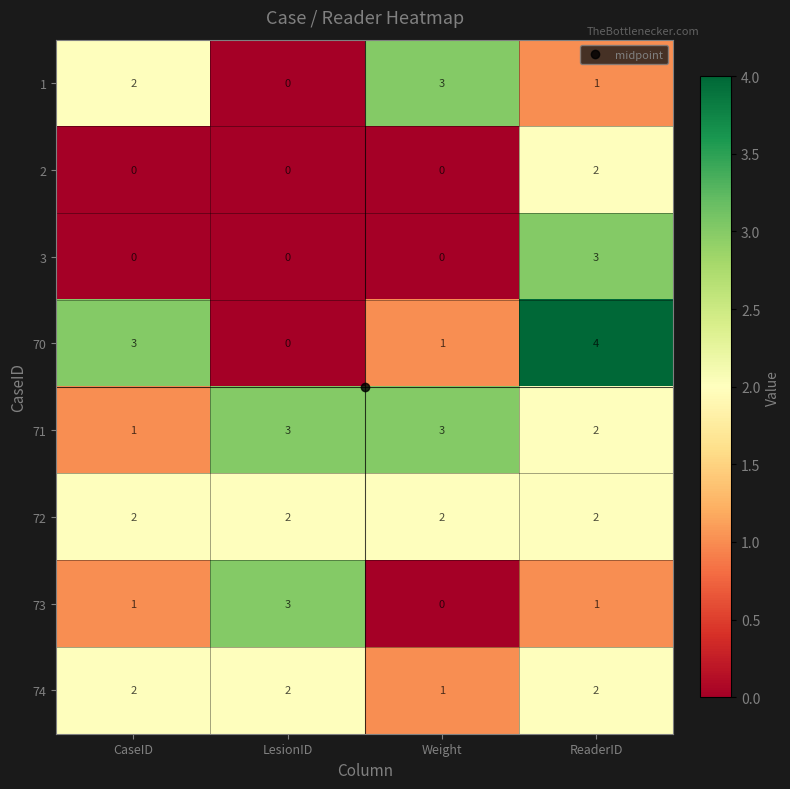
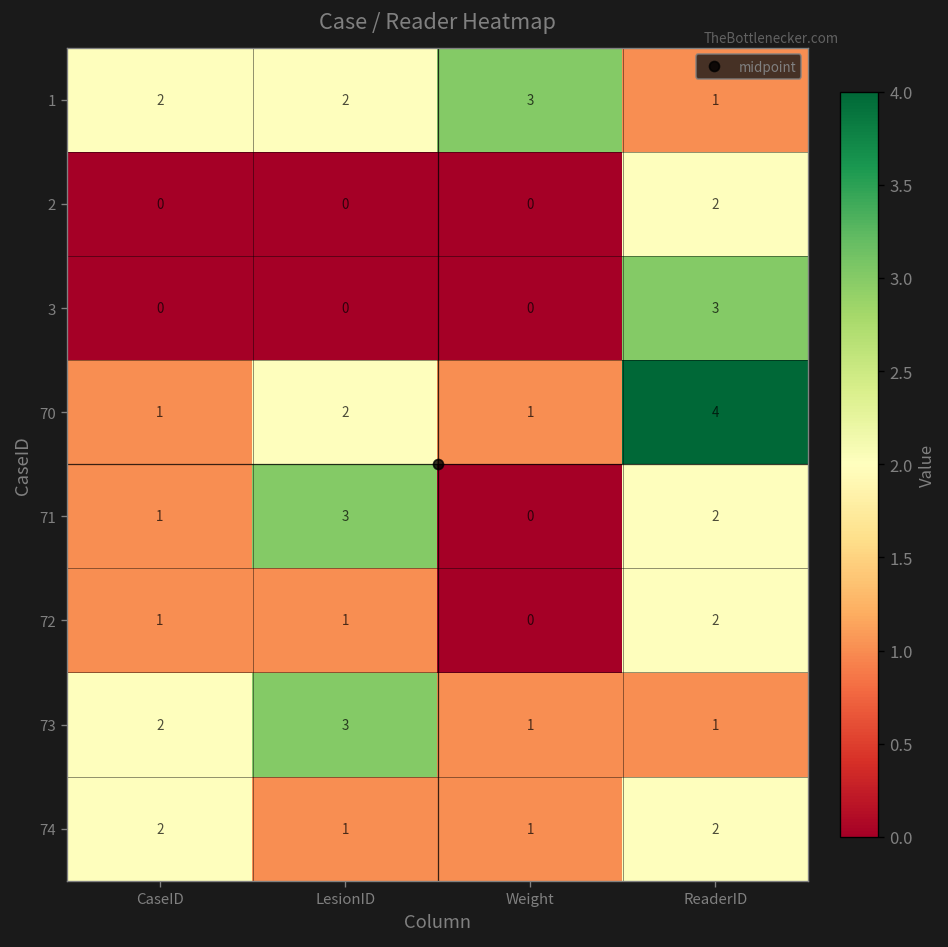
1, LesionID: 0 -> 2
70, CaseID: 3 -> 1
70, LesionID: 0 -> 2
71, Weight: 3 -> 0
72, CaseID: 2 -> 1
72, LesionID: 2 -> 1
72, Weight: 2 -> 0
73, CaseID: 1 -> 2
73, Weight: 0 -> 1
74, LesionID: 2 -> 1
